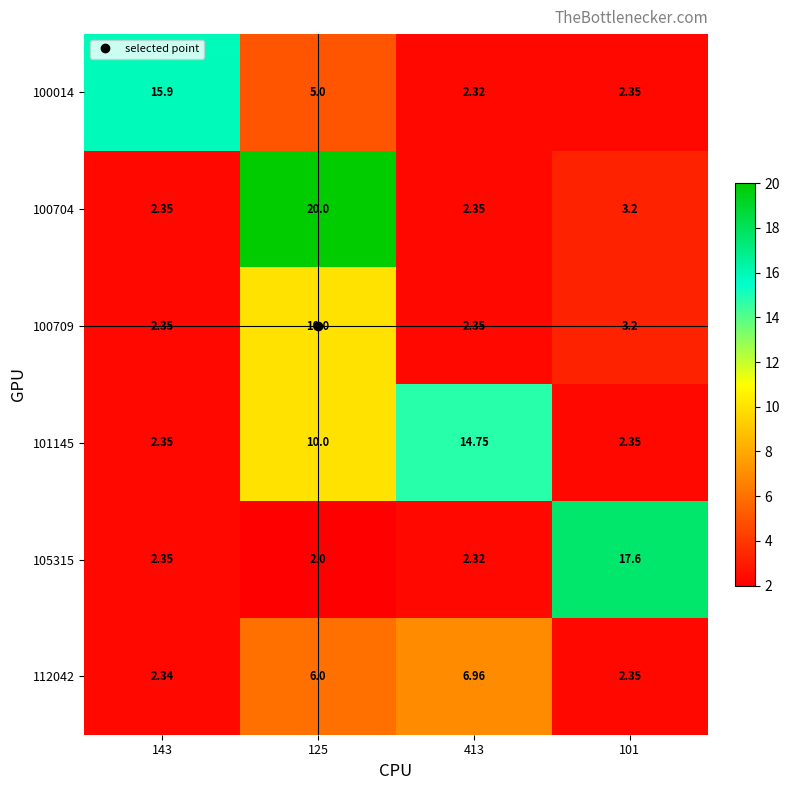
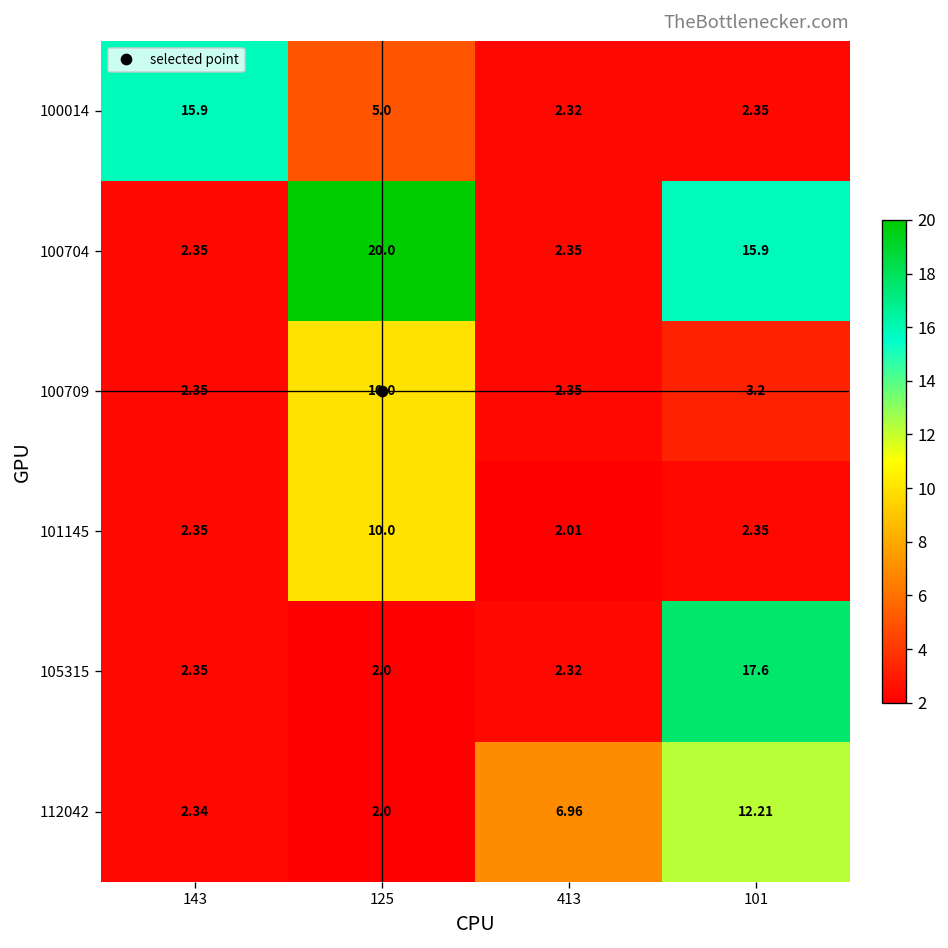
100704, 101: 3.2 -> 15.9
101145, 413: 14.75 -> 2.01
112042, 125: 6.0 -> 2.0
112042, 101: 2.35 -> 12.21
